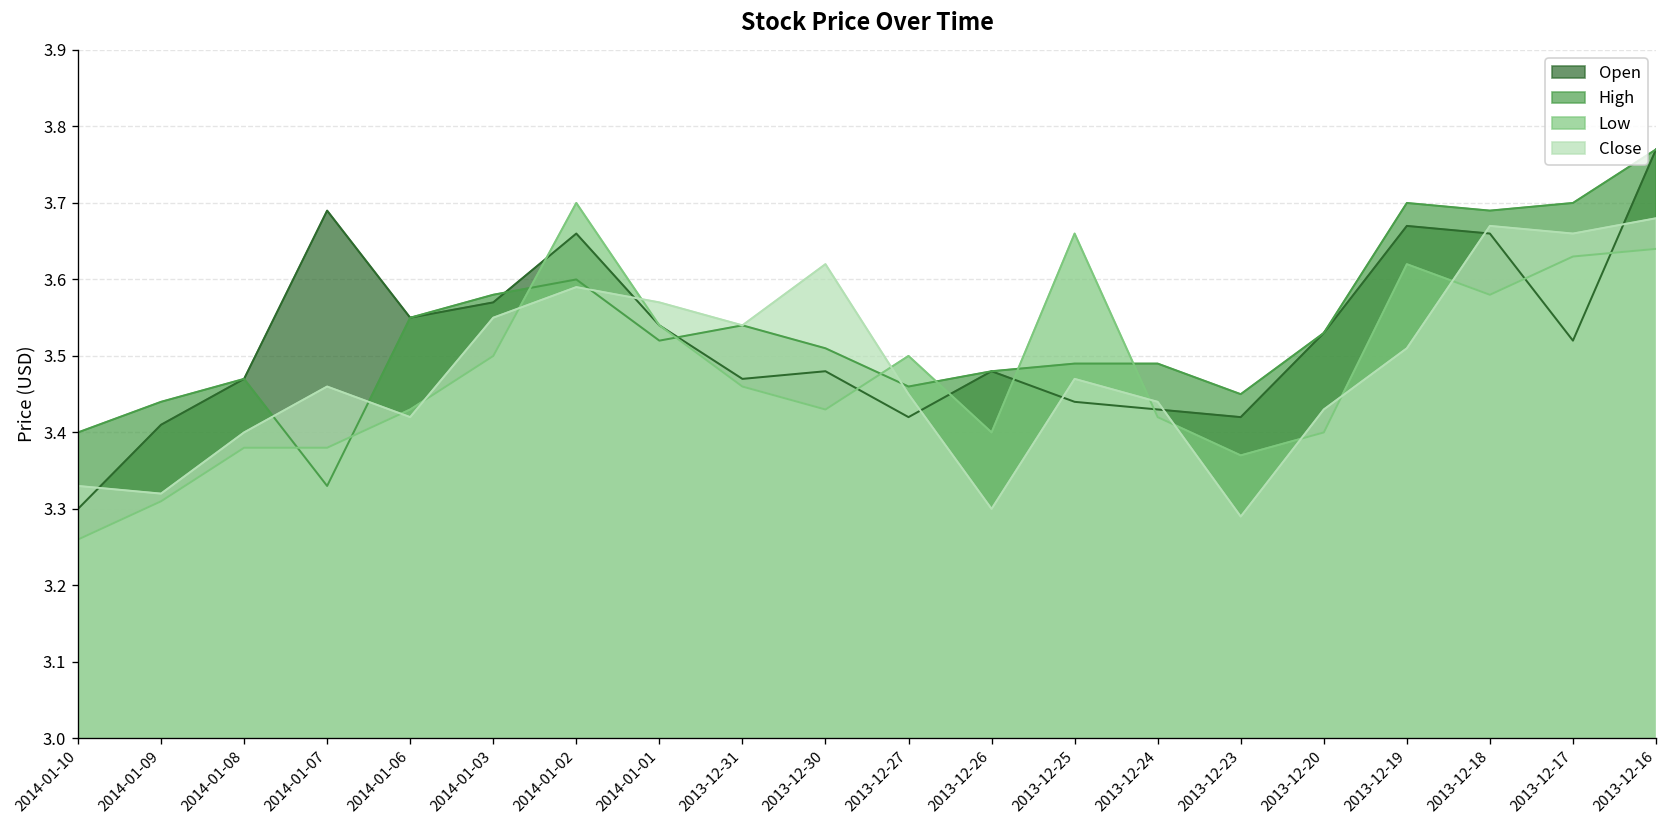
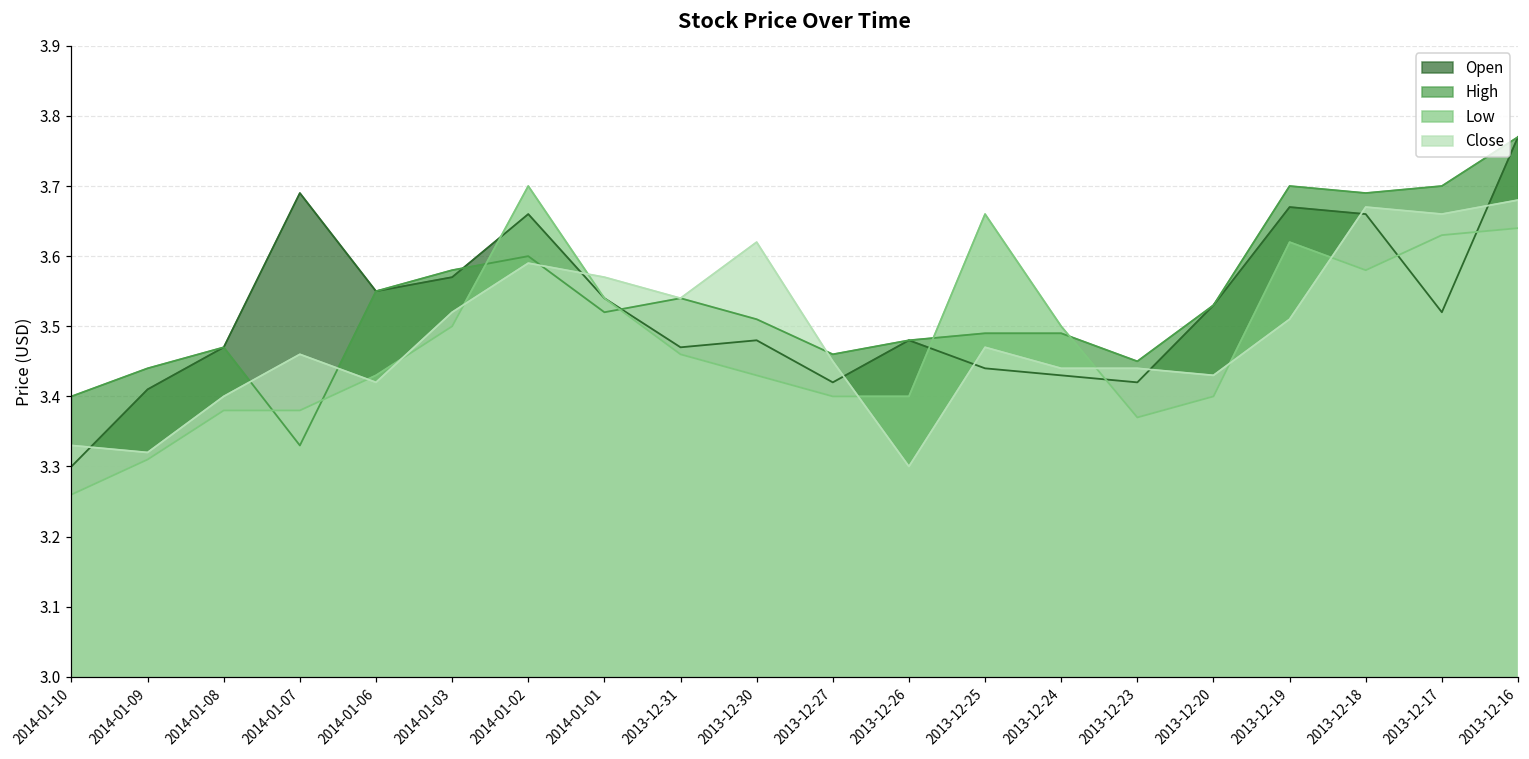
Close, 2014-01-03: 3.55 -> 3.52
Low, 2013-12-27: 3.5 -> 3.4
Low, 2013-12-24: 3.42 -> 3.50
Close, 2013-12-23: 3.29 -> 3.44
